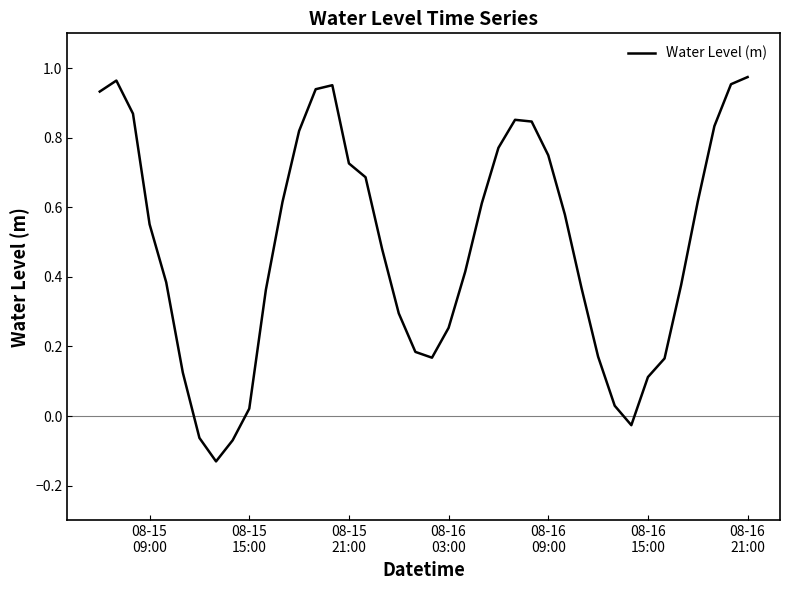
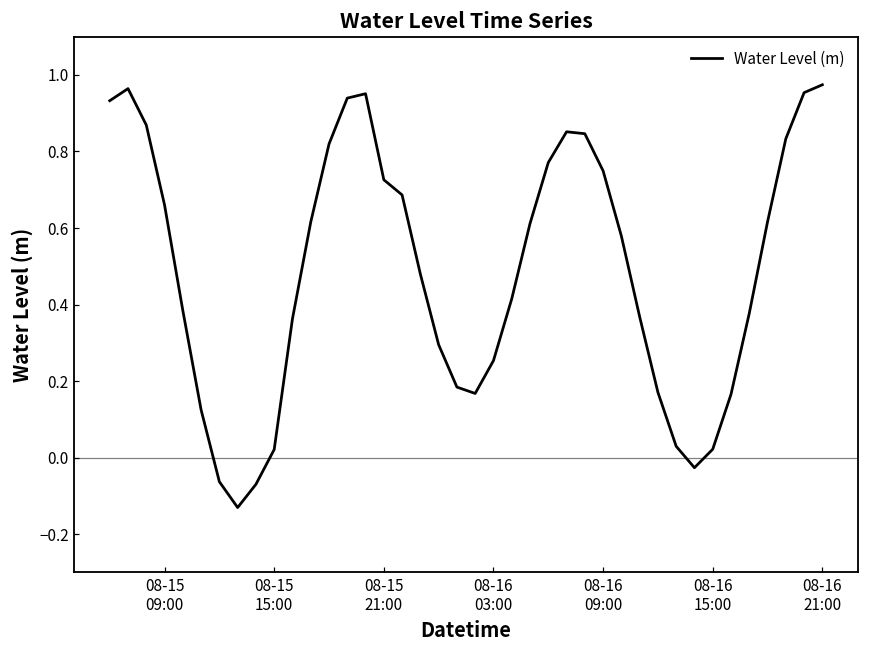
08-15 09:00: 0.55 -> 0.66
08-16 15:00: 0.11 -> 0.02
